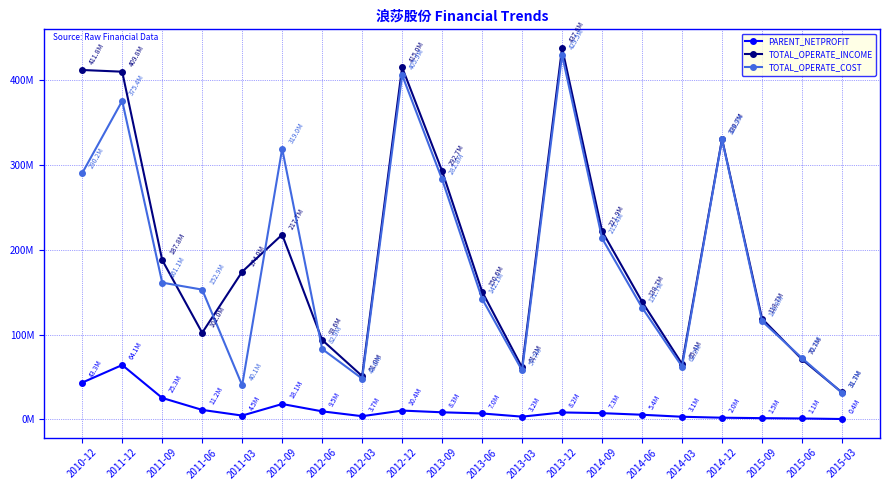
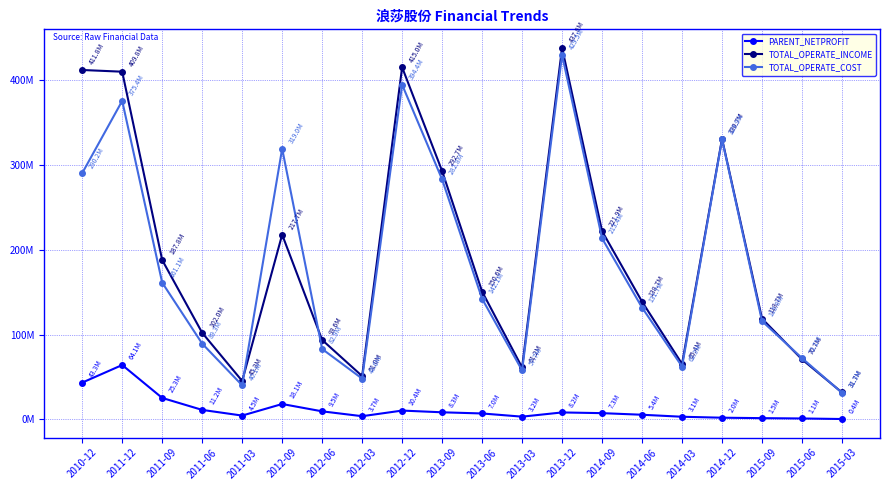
TOTAL_OPERATE_COST, 2011-06: 152.9M -> 89.3M
TOTAL_OPERATE_INCOME, 2011-03: 174.0M -> 45.3M
TOTAL_OPERATE_COST, 2012-12: 405.9M -> 394.4M
